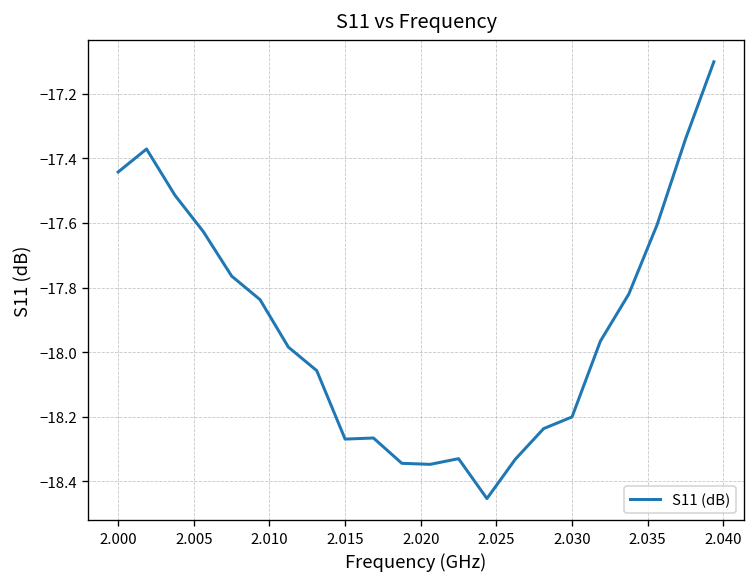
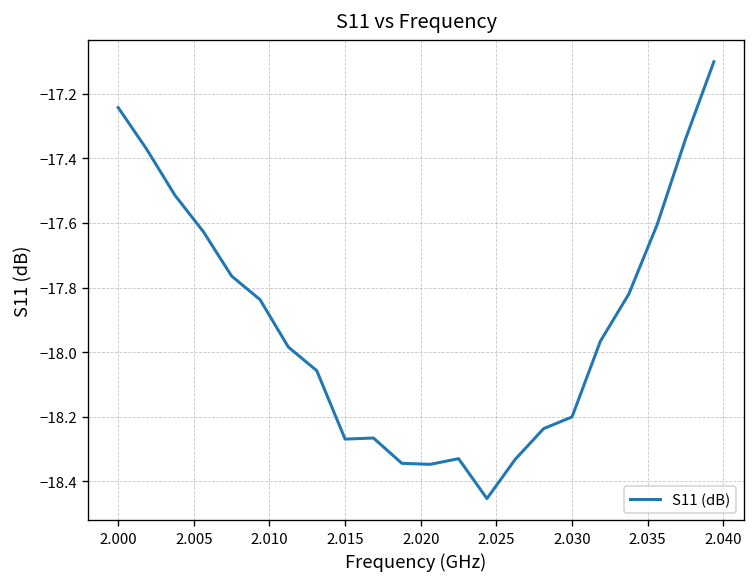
2.000: -17.44 -> -17.24
